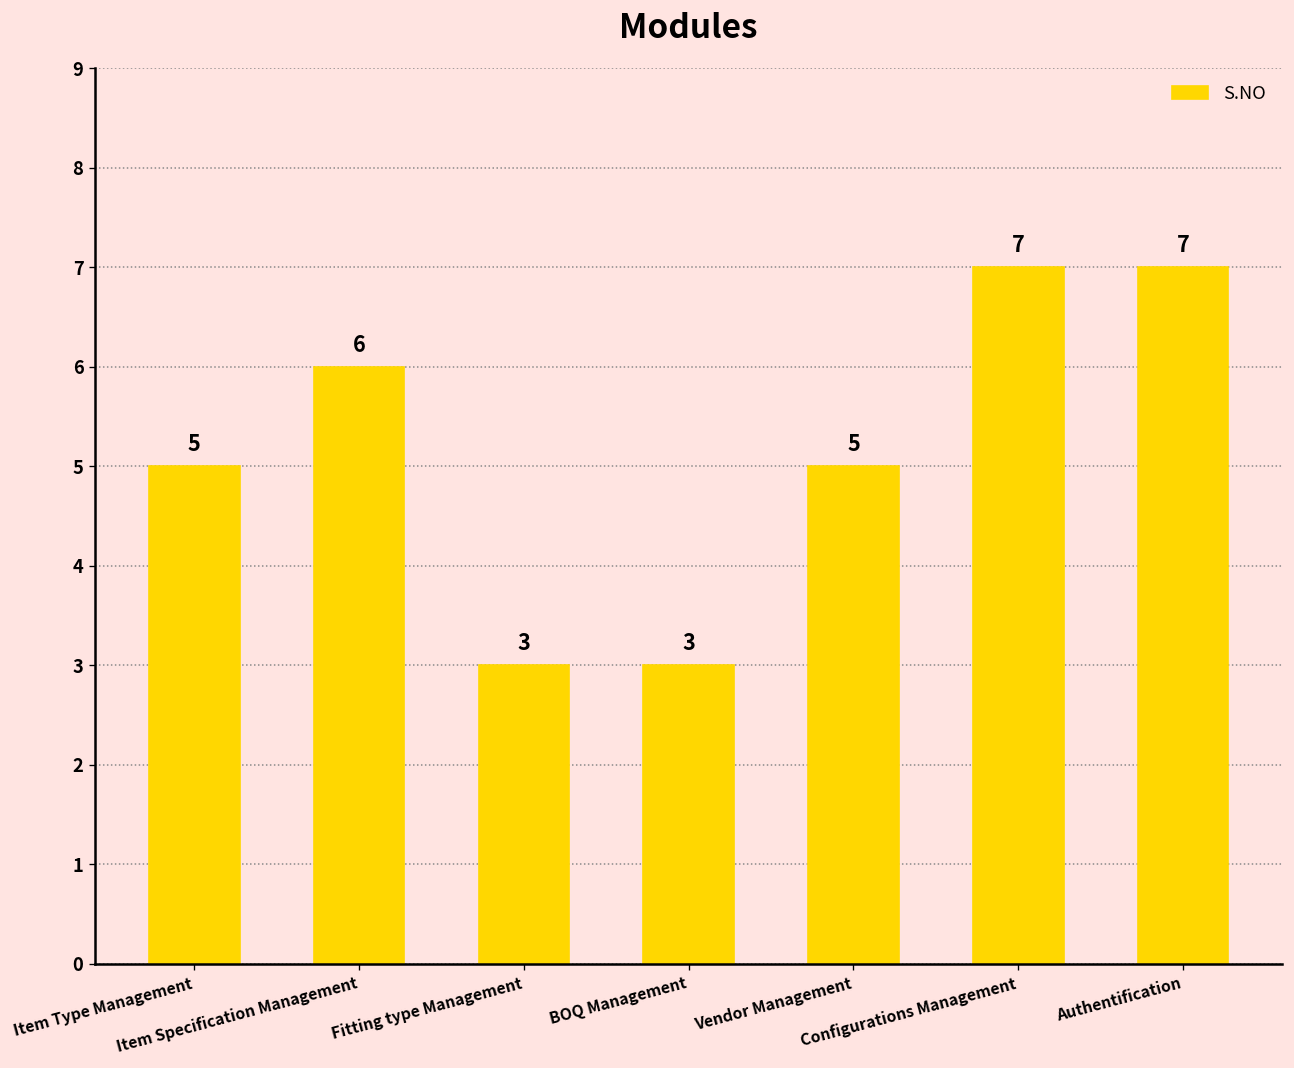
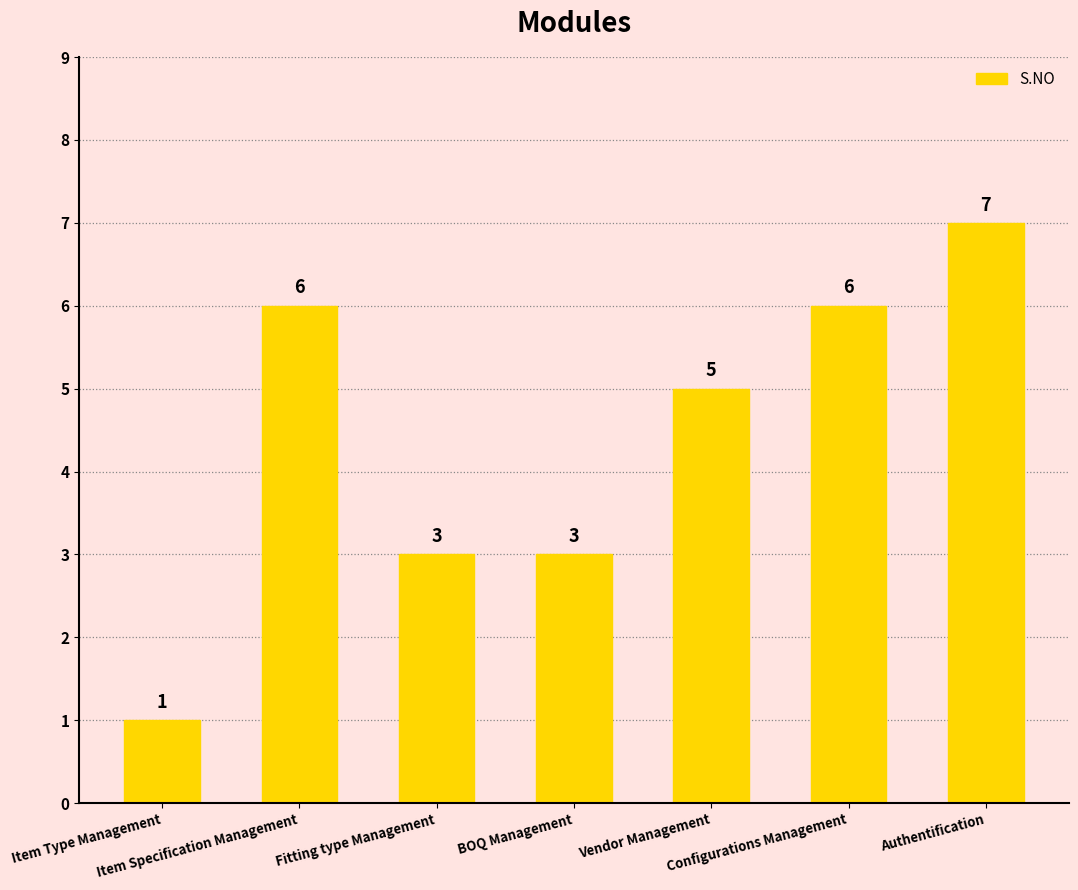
Item Type Management: 5 -> 1
Configurations Management: 7 -> 6
